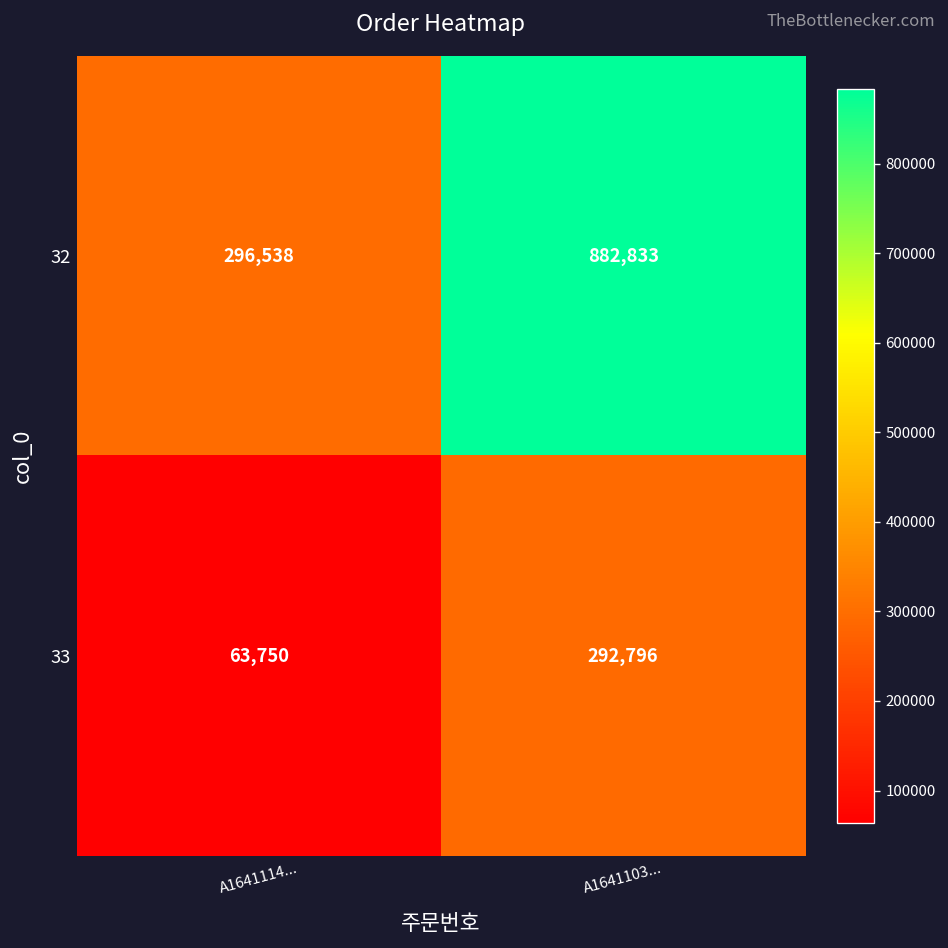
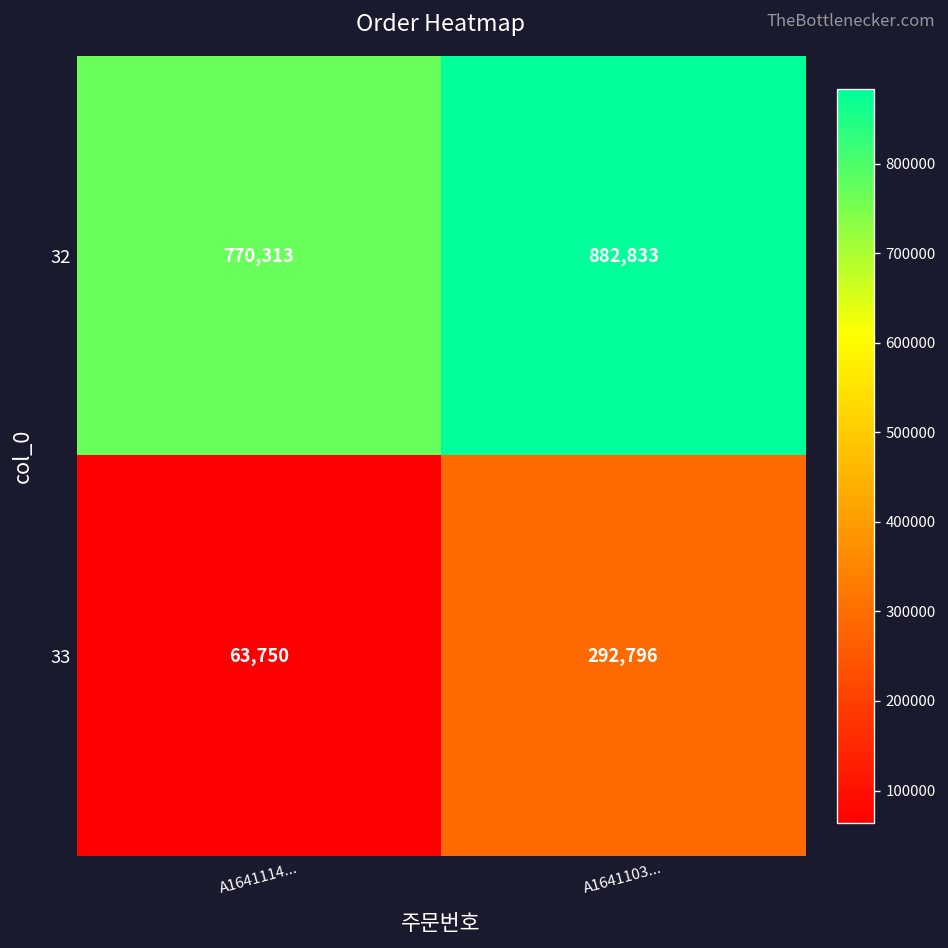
32, A1641114...: 296,538 -> 770,313
